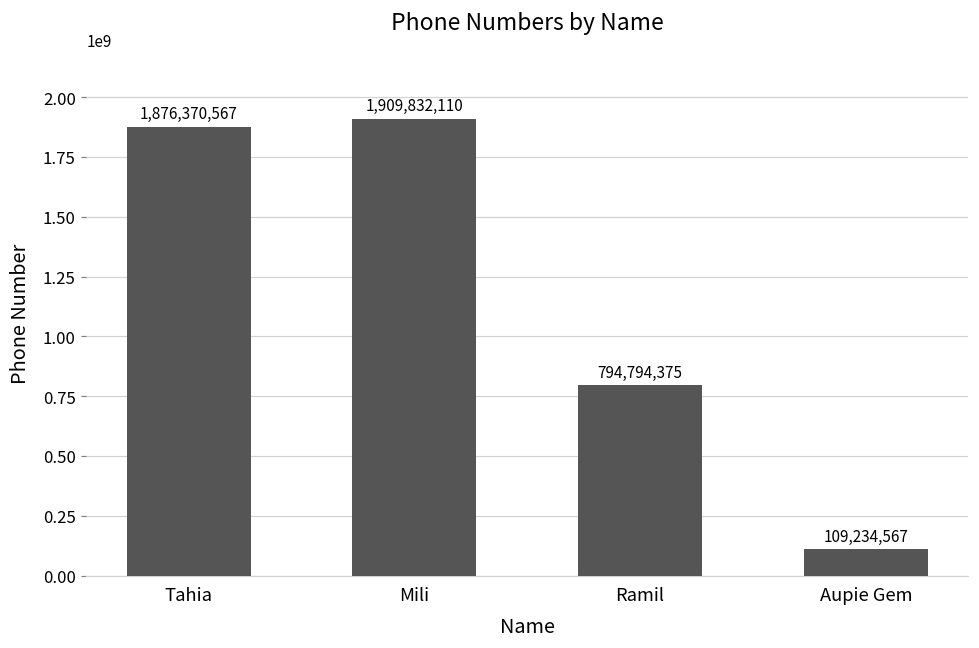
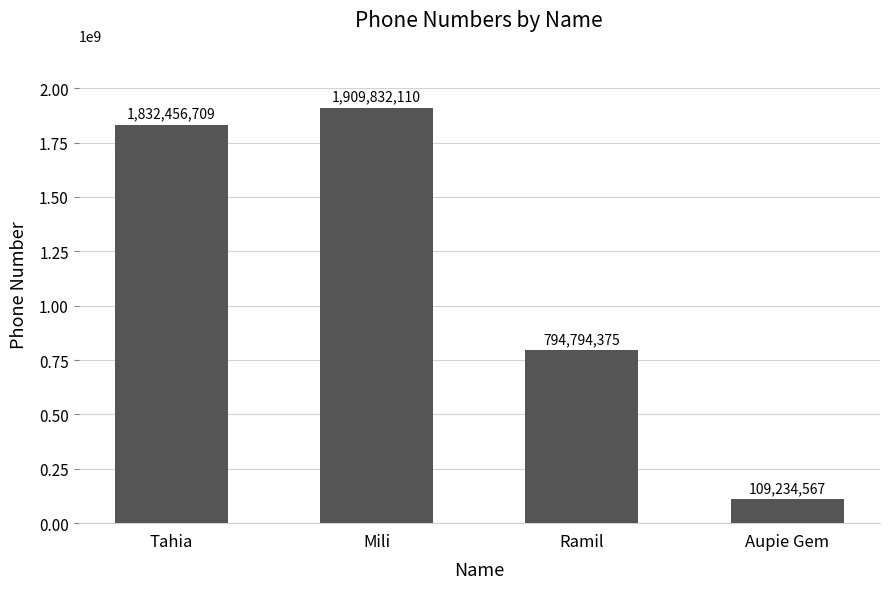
Tahia: 1,876,370,567 -> 1,832,456,709
